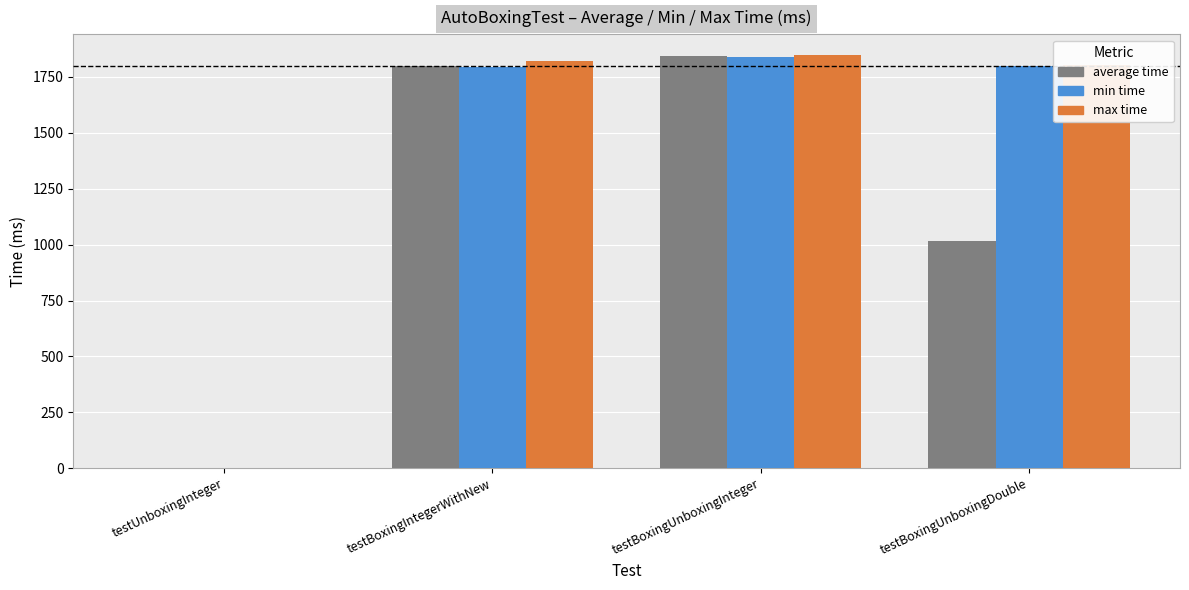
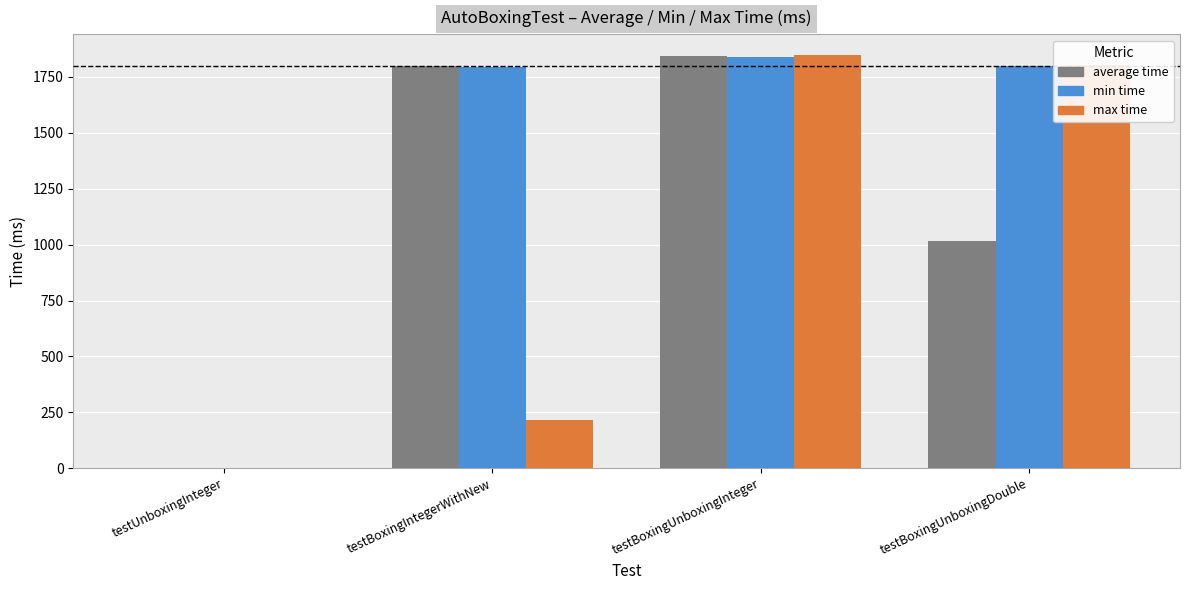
max time, testBoxingIntegerWithNew: 1820 -> 220
